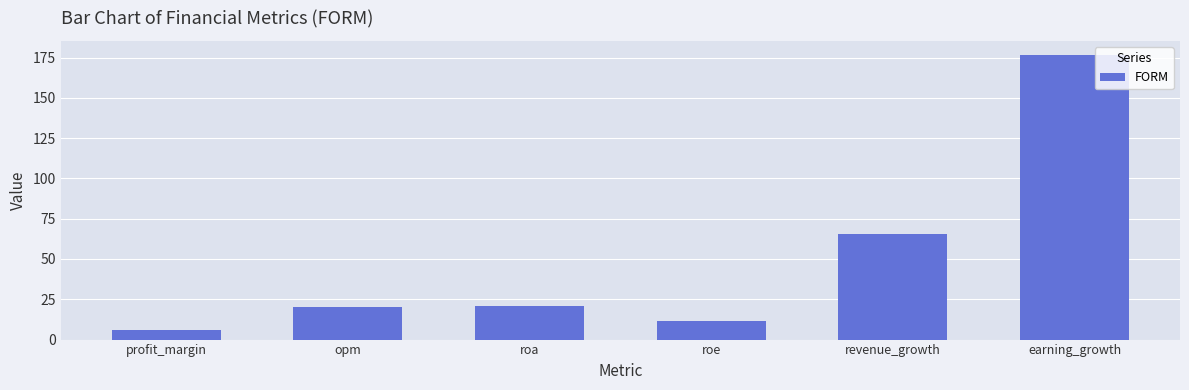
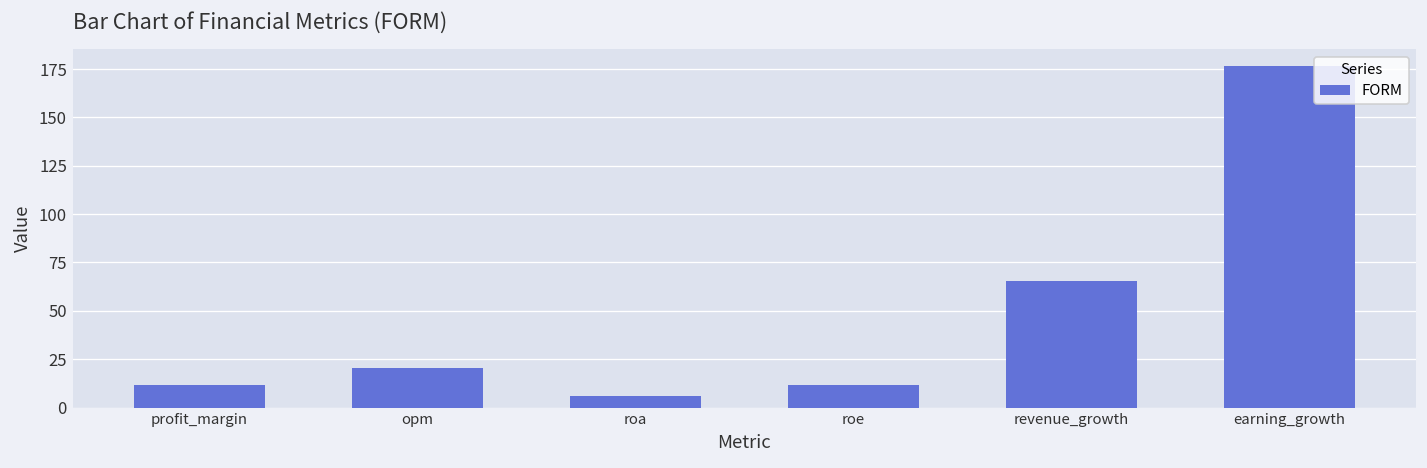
profit_margin: 6 -> 12
roa: 21 -> 6
